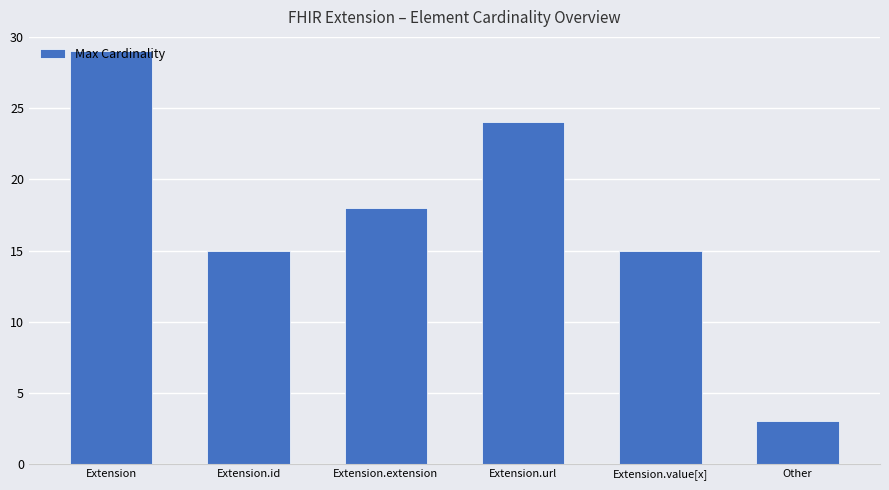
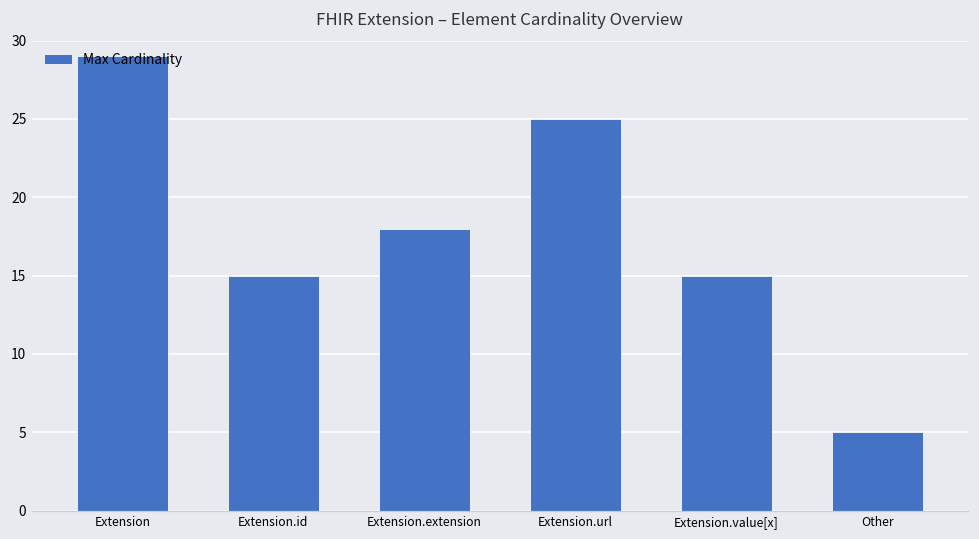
Extension.url: 24 -> 25
Other: 3 -> 5
